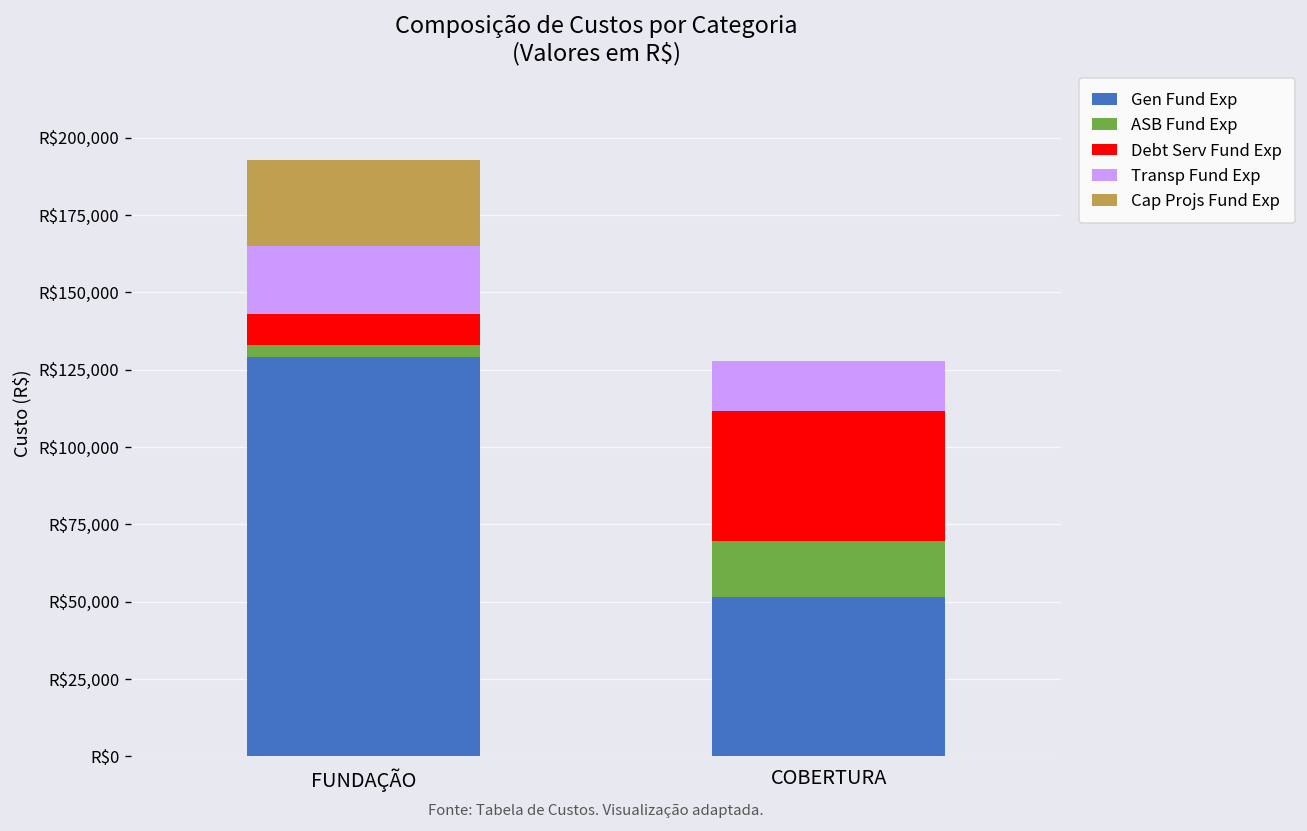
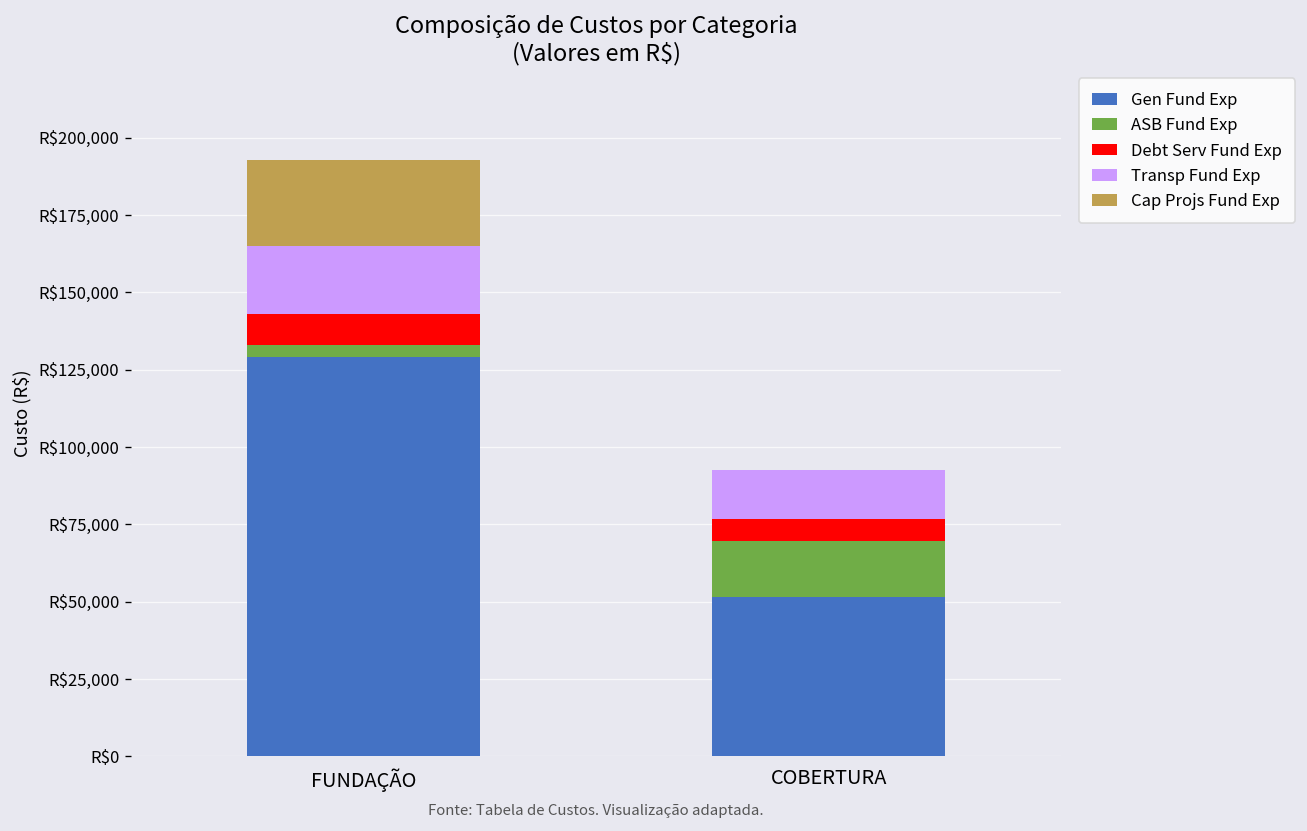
Debt Serv Fund Exp, COBERTURA: R$42,000 -> R$7,000
